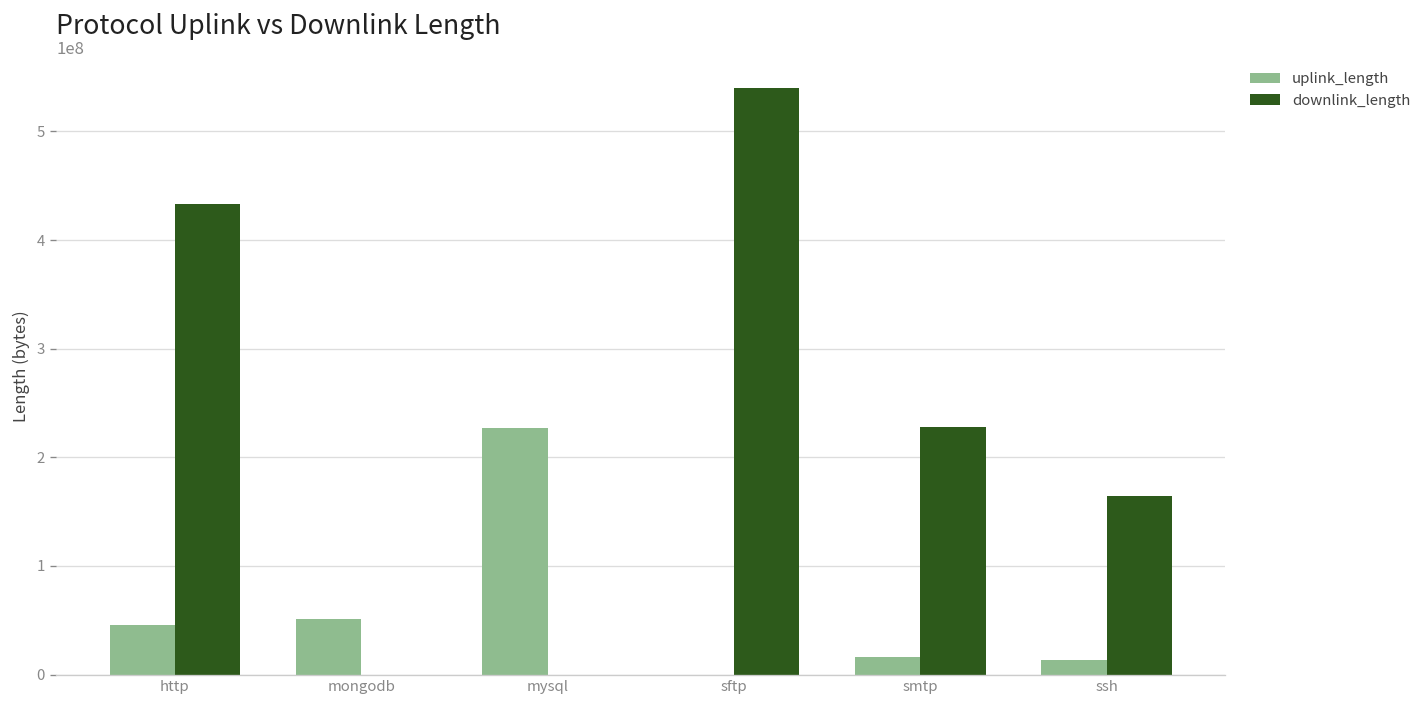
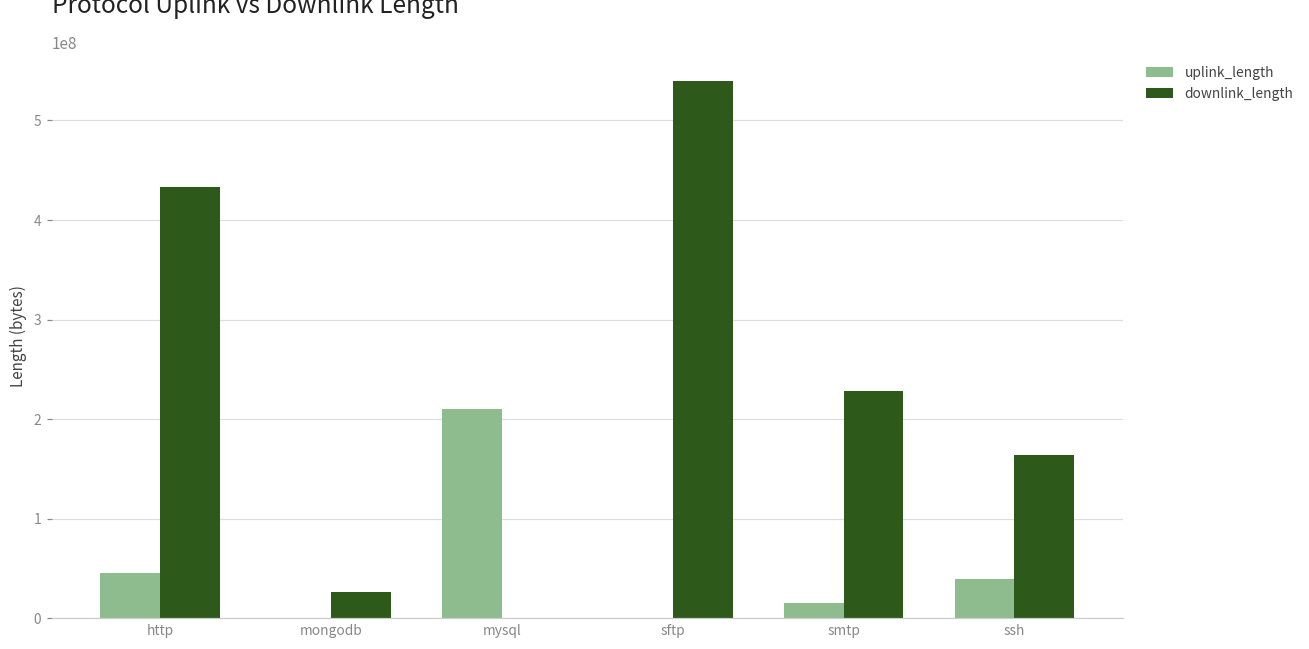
uplink_length, mongodb: 50000000 -> 0
downlink_length, mongodb: 0 -> 30000000
uplink_length, mysql: 230000000 -> 210000000
uplink_length, ssh: 10000000 -> 40000000
